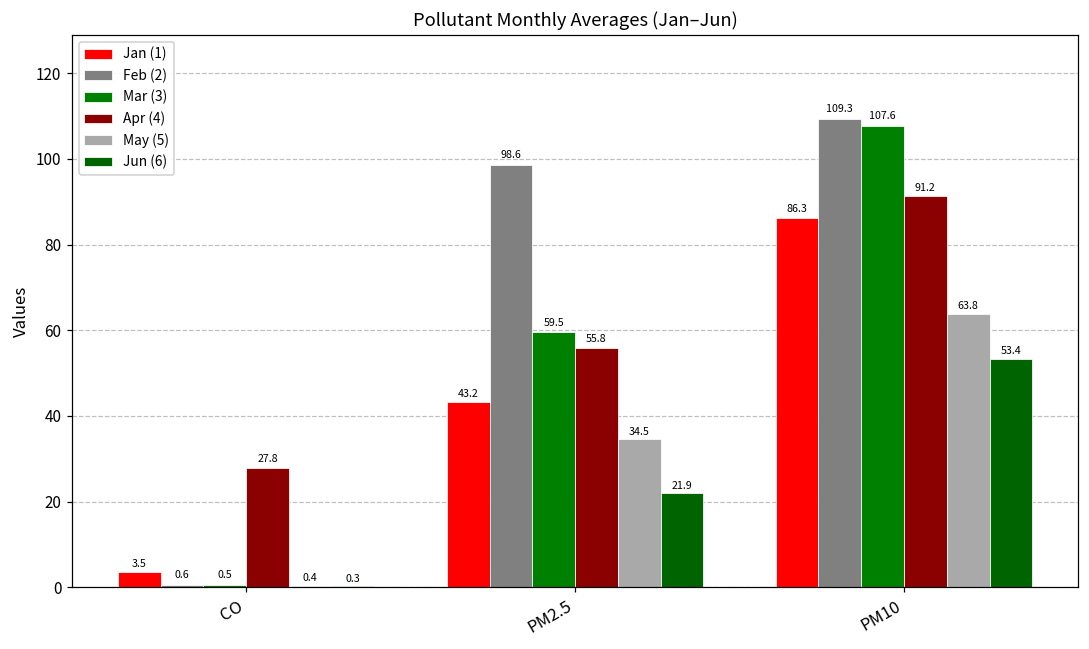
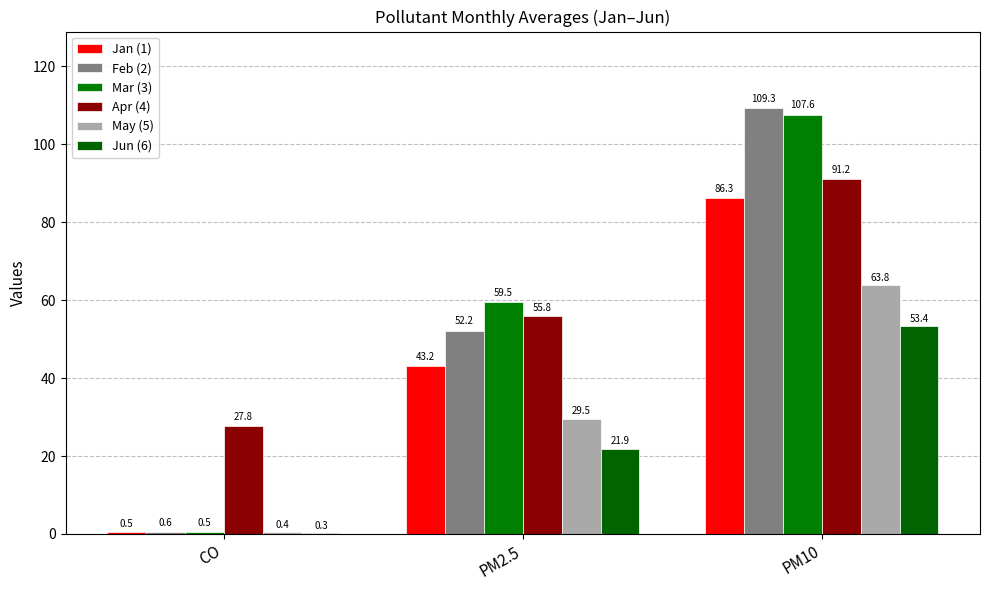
Jan (1), CO: 3.5 -> 0.5
Feb (2), PM2.5: 98.6 -> 52.2
May (5), PM2.5: 34.5 -> 29.5
